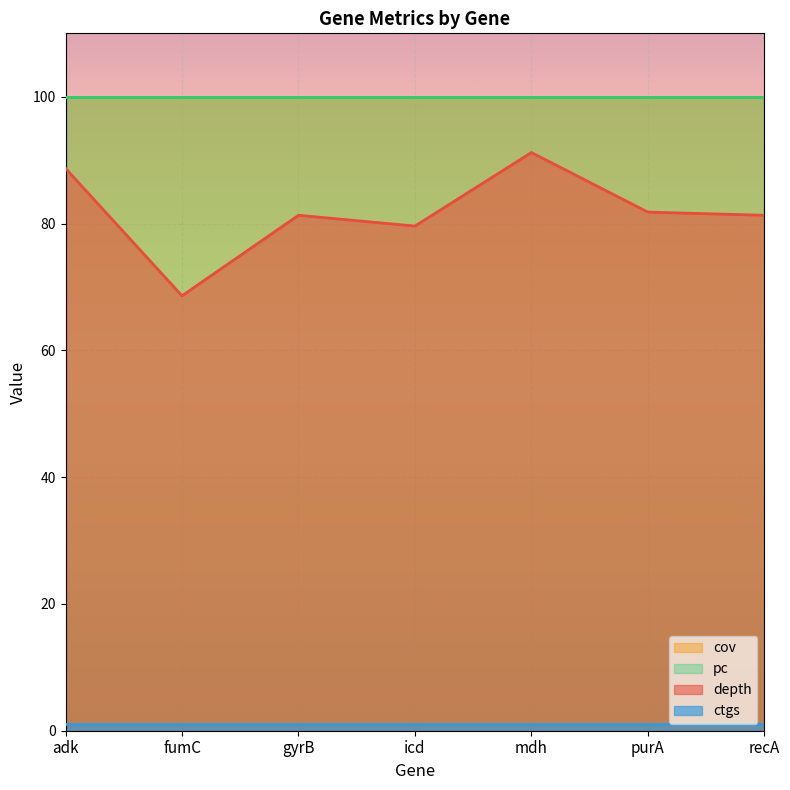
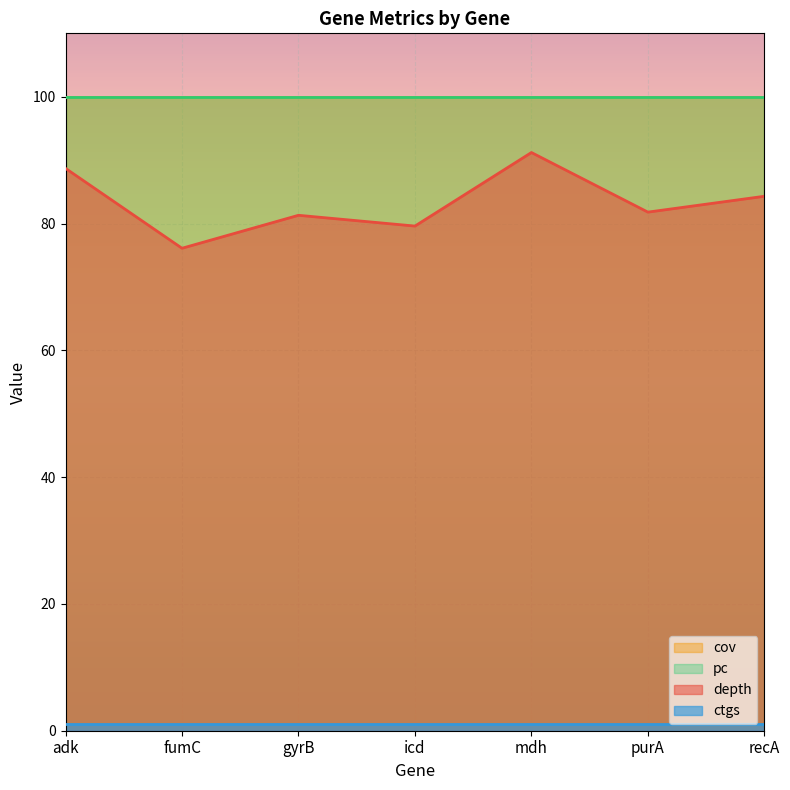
depth, fumC: 69 -> 76
depth, recA: 81 -> 84
